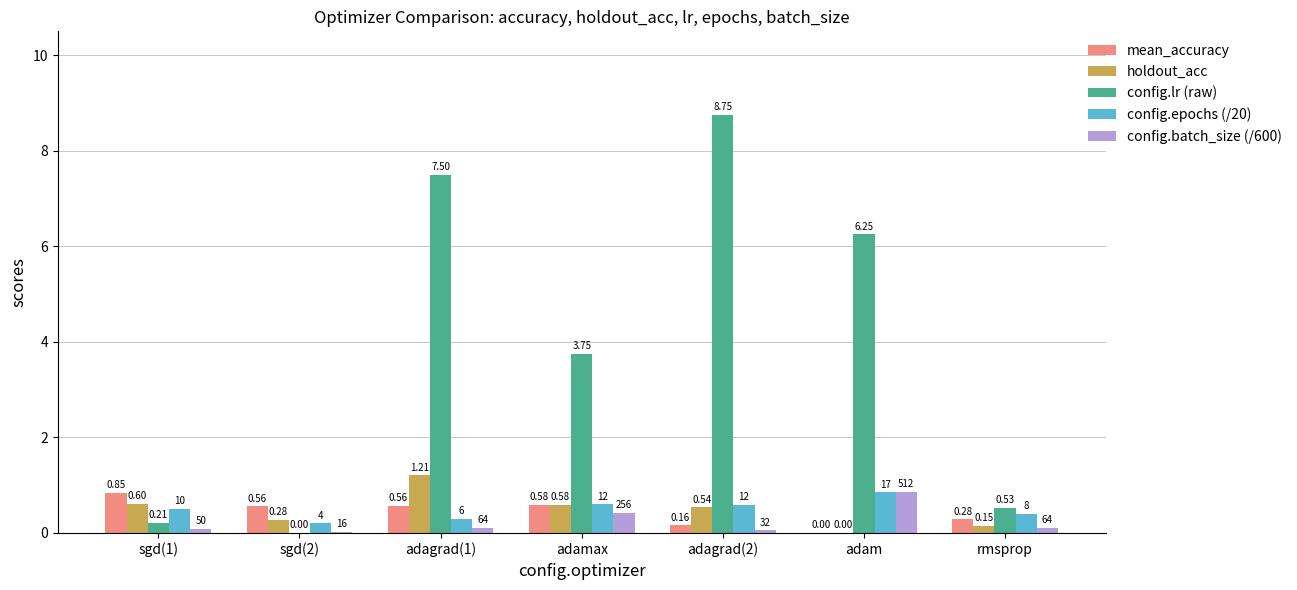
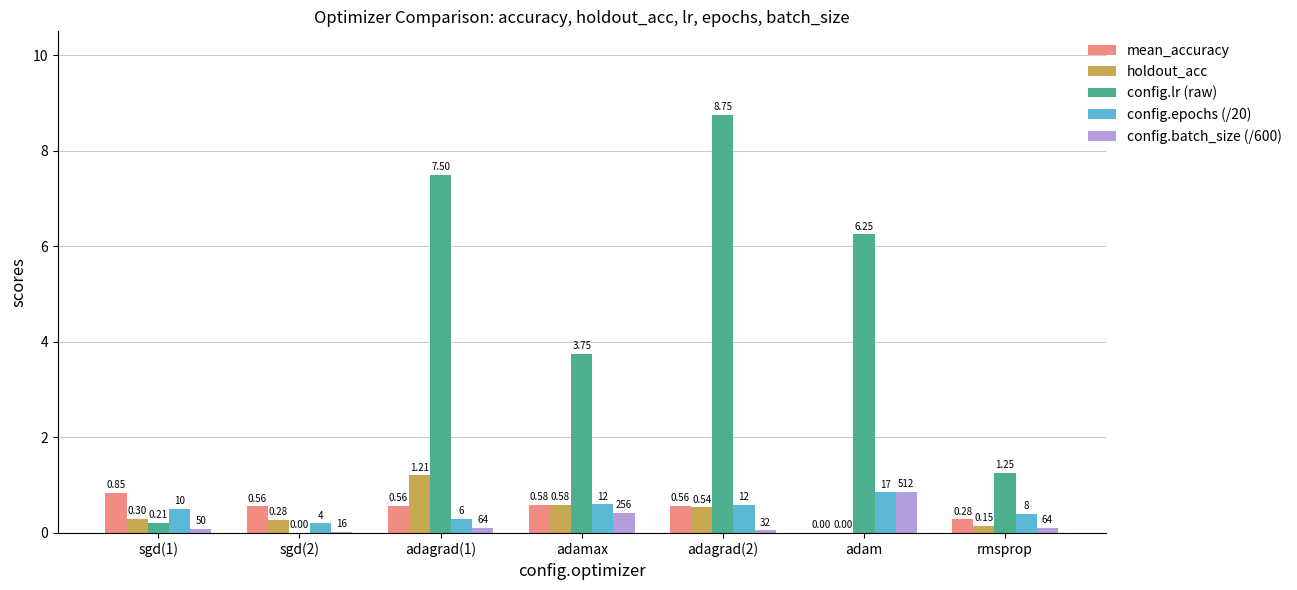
holdout_acc, sgd(1): 0.60 -> 0.30
mean_accuracy, adagrad(2): 0.16 -> 0.56
config.lr (raw), rmsprop: 0.53 -> 1.25
